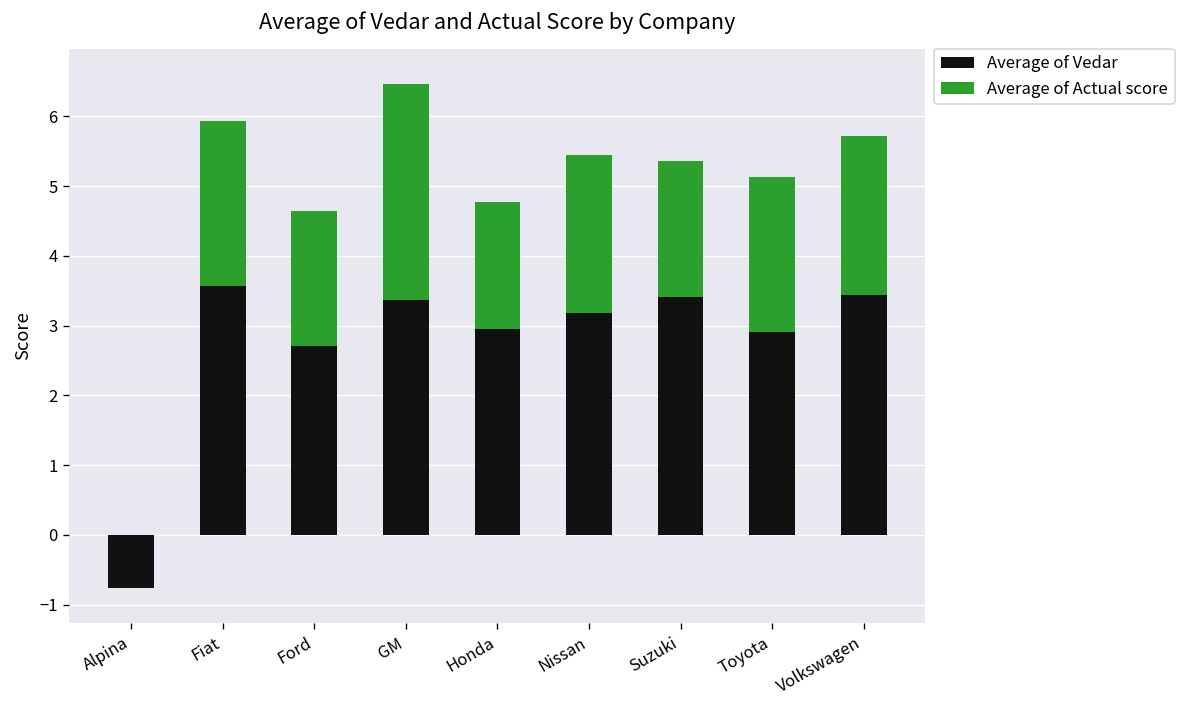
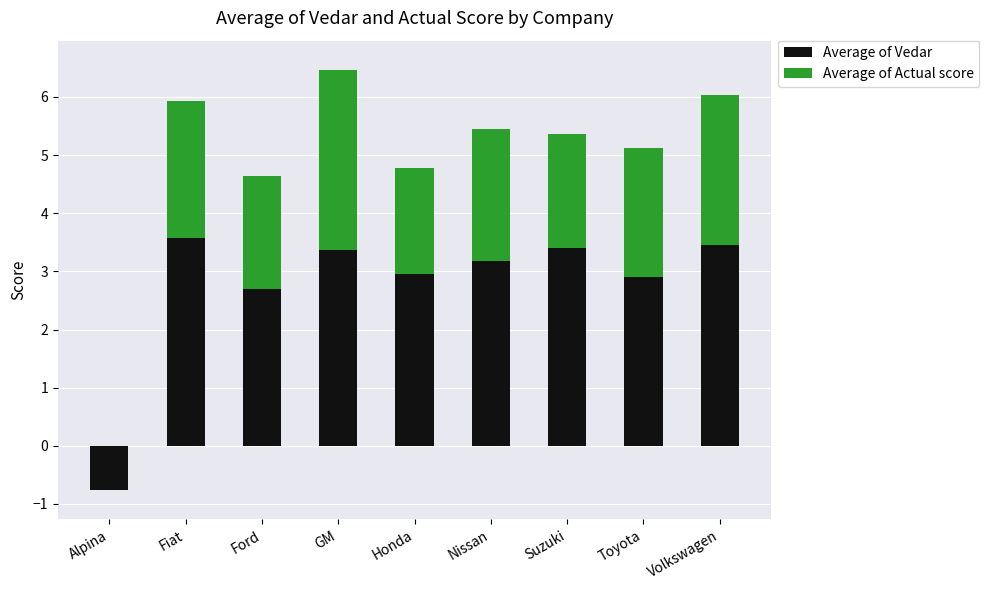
Average of Actual score, Volkswagen: 2.3 -> 2.6
